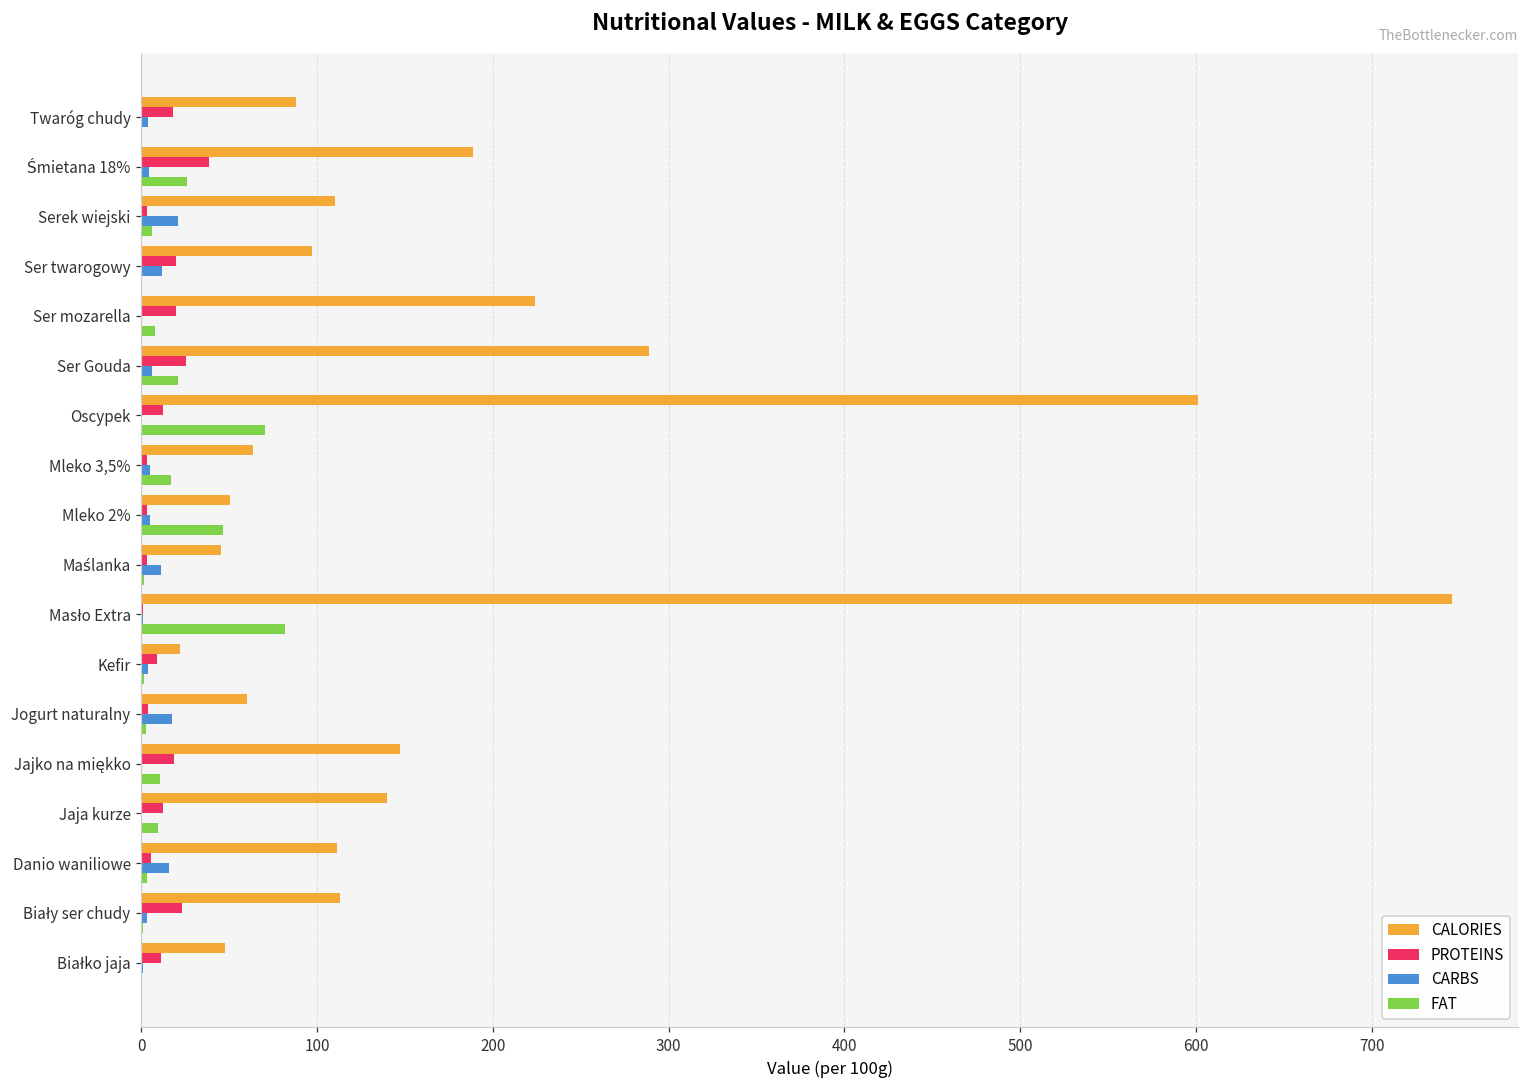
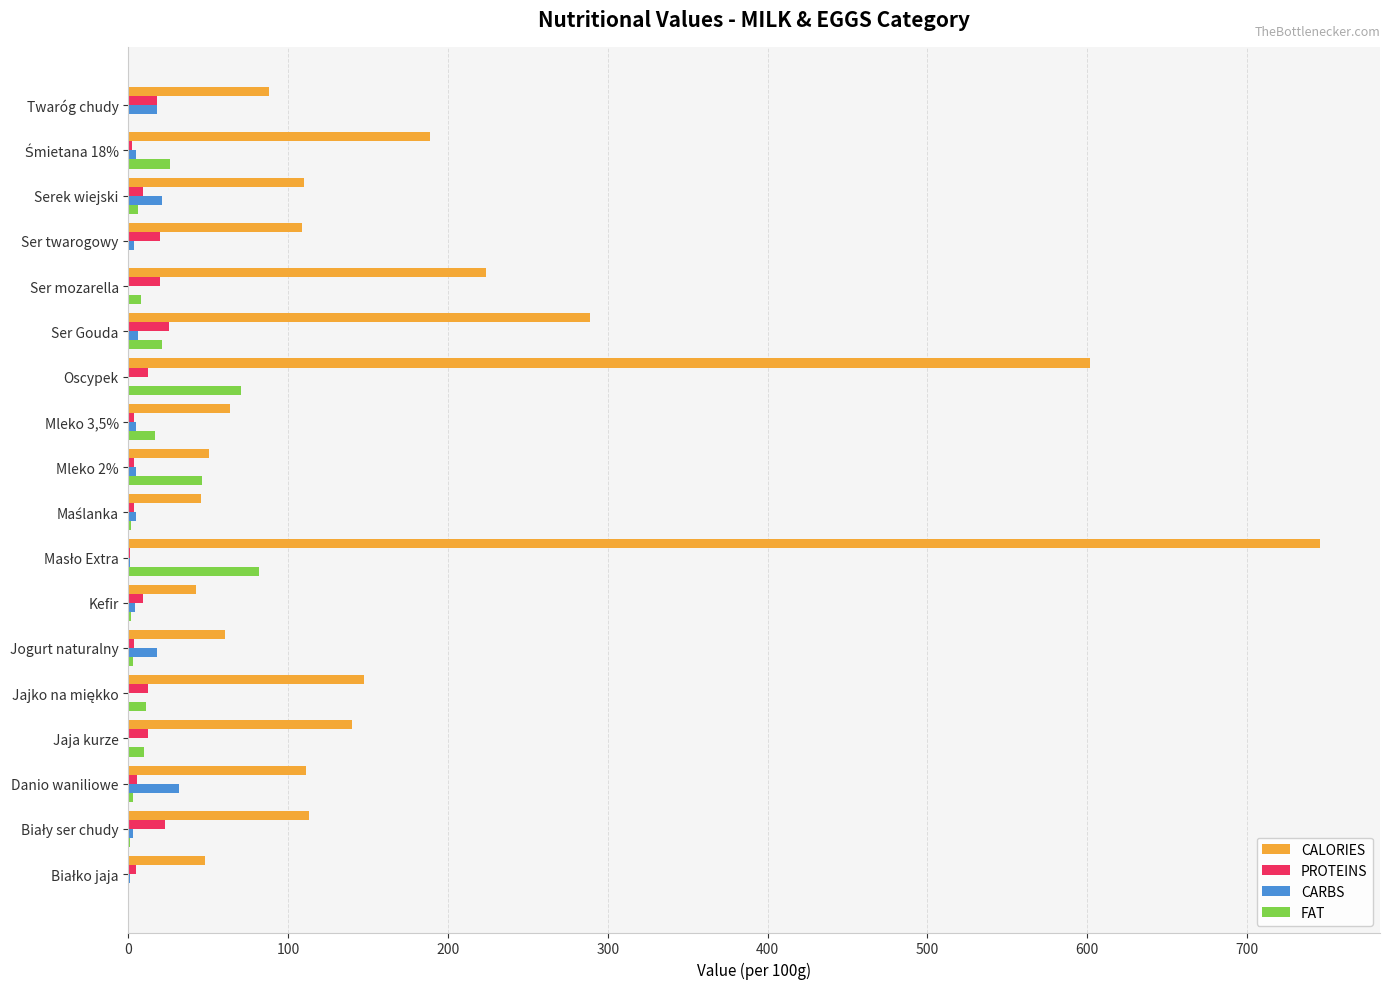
CARBS, Twaróg chudy: 4 -> 18
PROTEINS, Śmietana 18%: 39 -> 2
PROTEINS, Serek wiejski: 3 -> 9
CALORIES, Ser twarogowy: 97 -> 108
CARBS, Ser twarogowy: 12 -> 4
CARBS, Maślanka: 11 -> 5
CALORIES, Kefir: 22 -> 42
PROTEINS, Jajko na miękko: 19 -> 13
CARBS, Danio waniliowe: 16 -> 32
PROTEINS, Białko jaja: 11 -> 5
